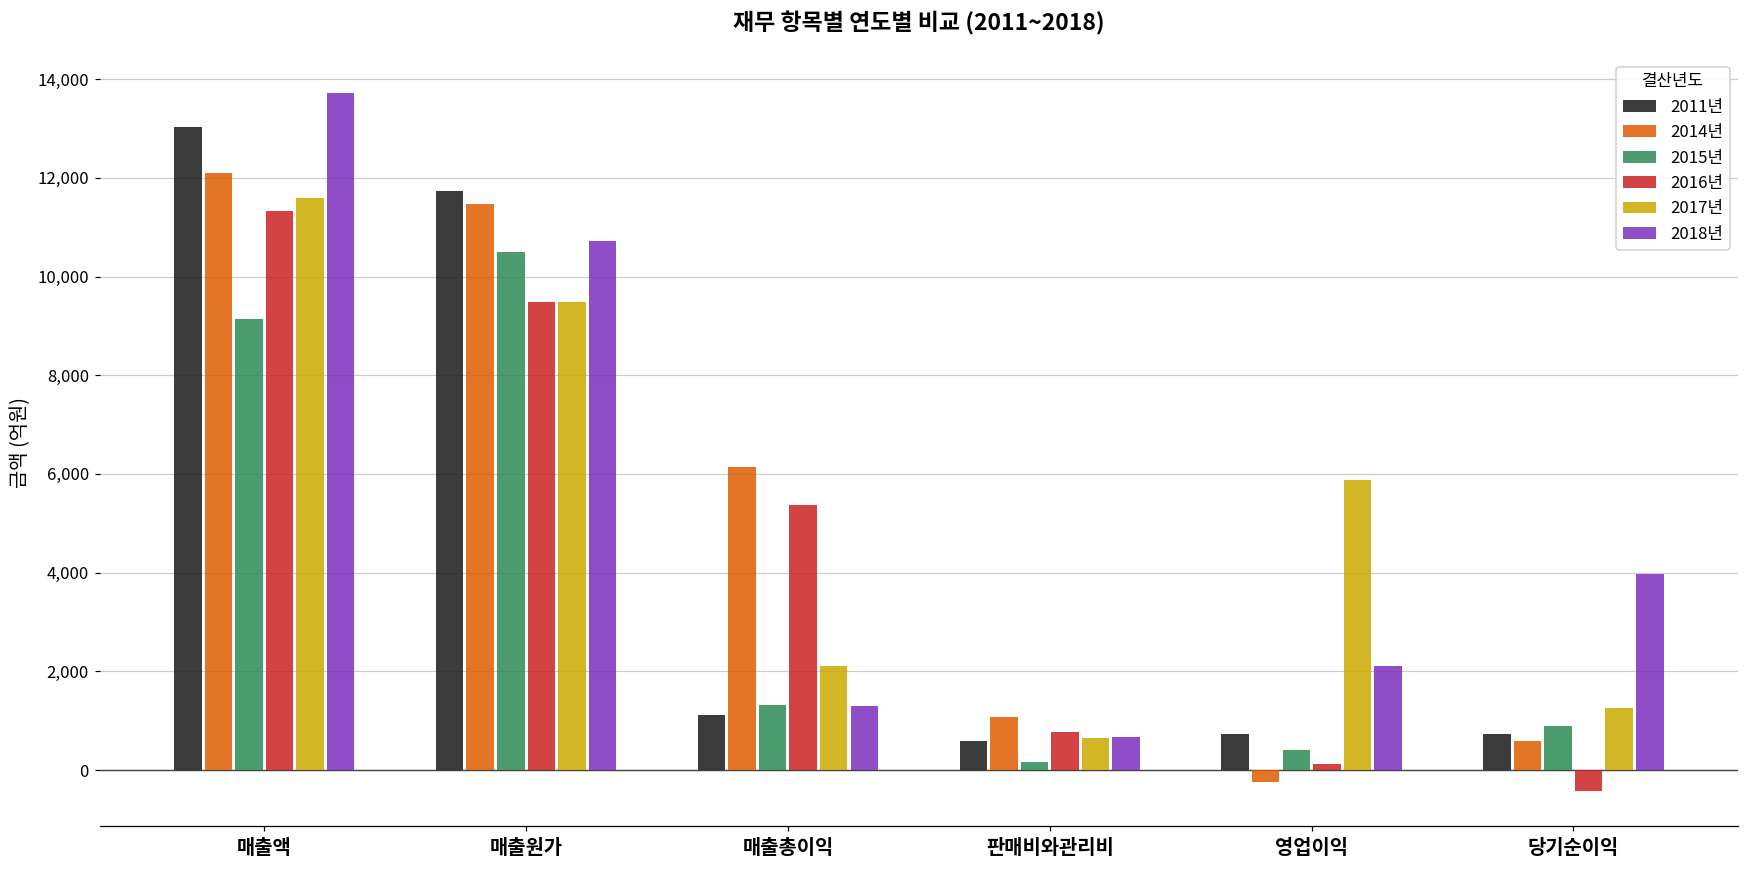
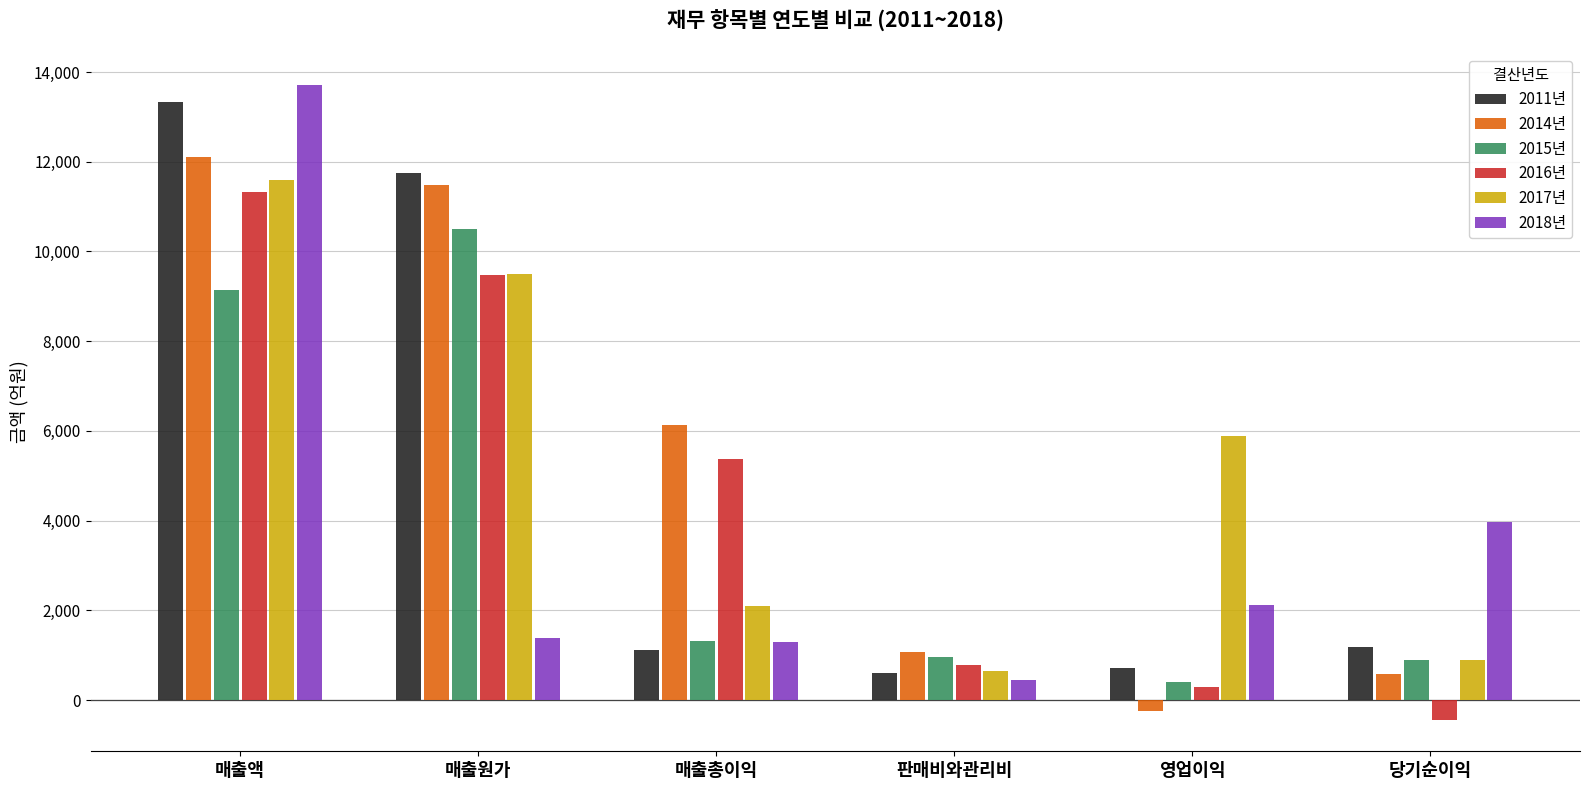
2011년, 매출액: 13,000 -> 13,300
2018년, 매출원가: 10,700 -> 1,400
2015년, 판매비와관리비: 200 -> 1,000
2018년, 판매비와관리비: 700 -> 400
2016년, 영업이익: 100 -> 300
2011년, 당기순이익: 700 -> 1,200
2017년, 당기순이익: 1,300 -> 900
